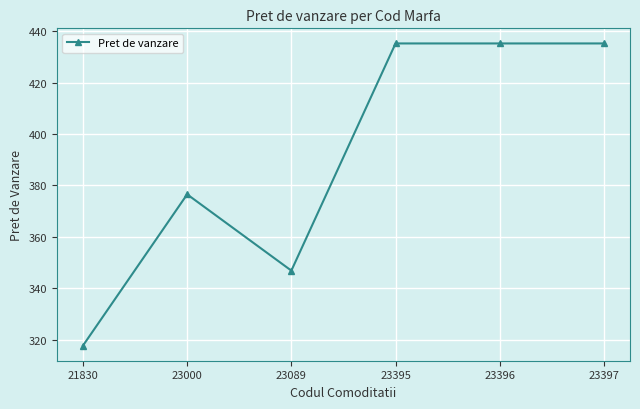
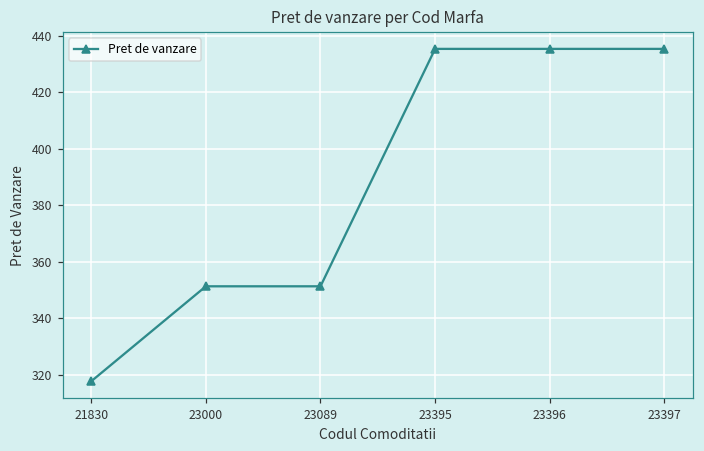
23000: 377 -> 351
23089: 347 -> 351
